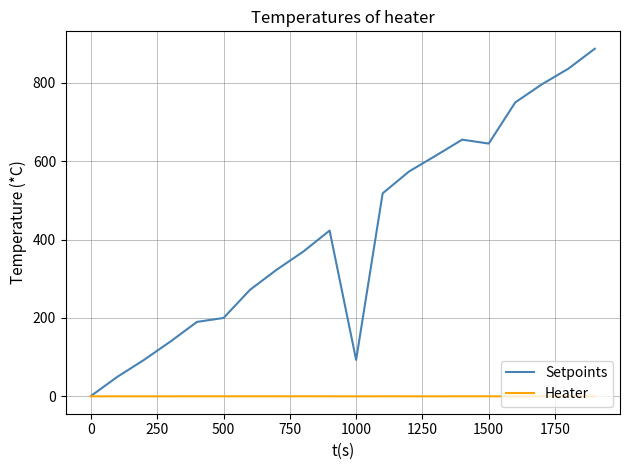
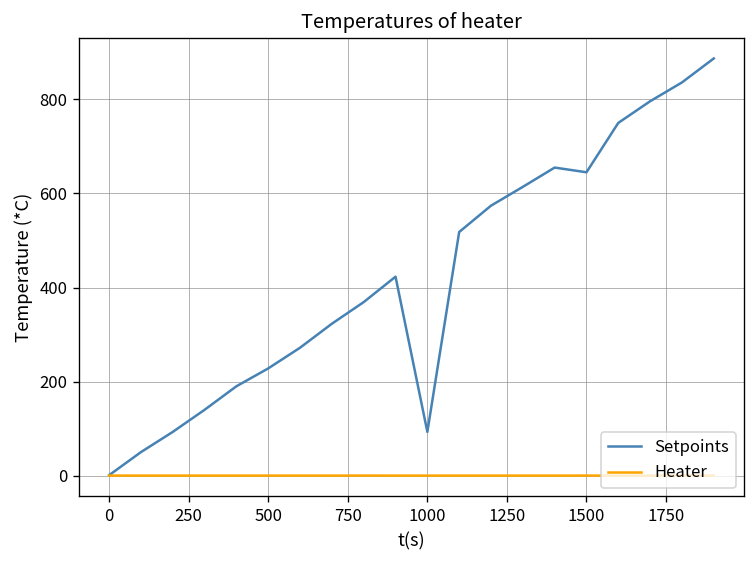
Setpoints, 500: 200 -> 230
